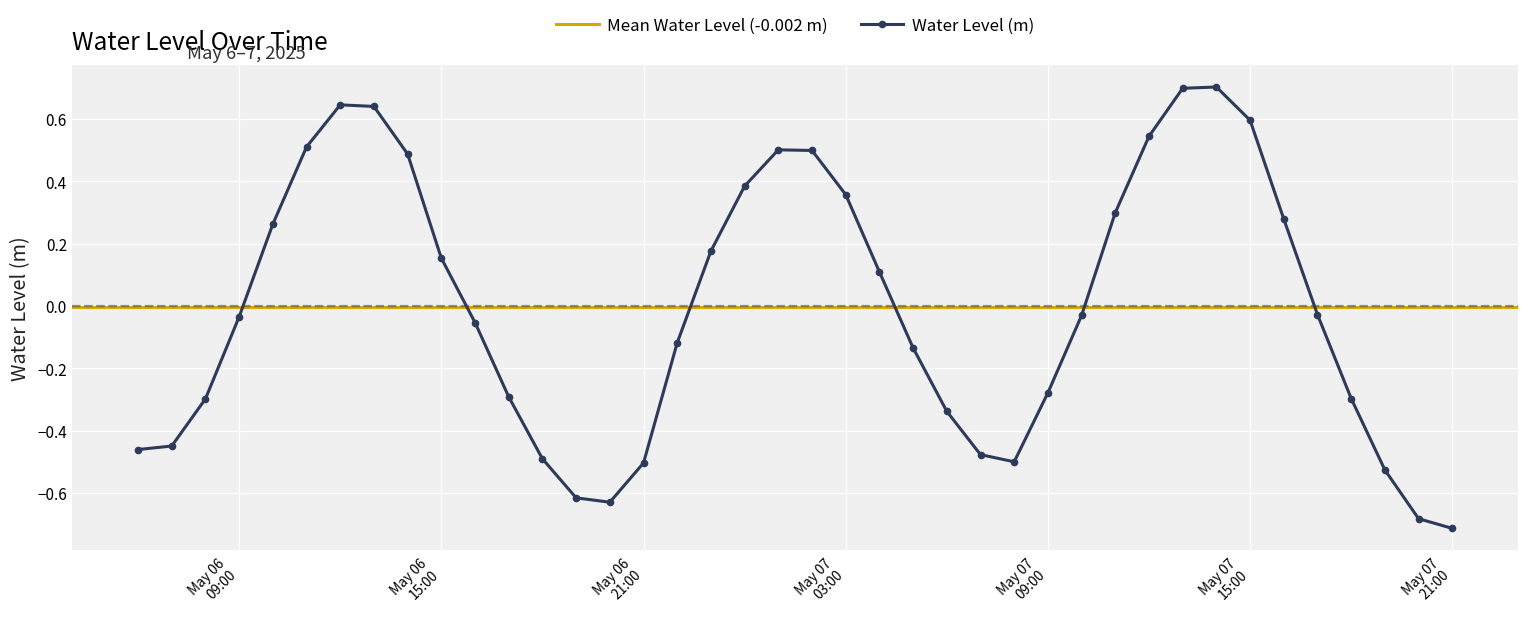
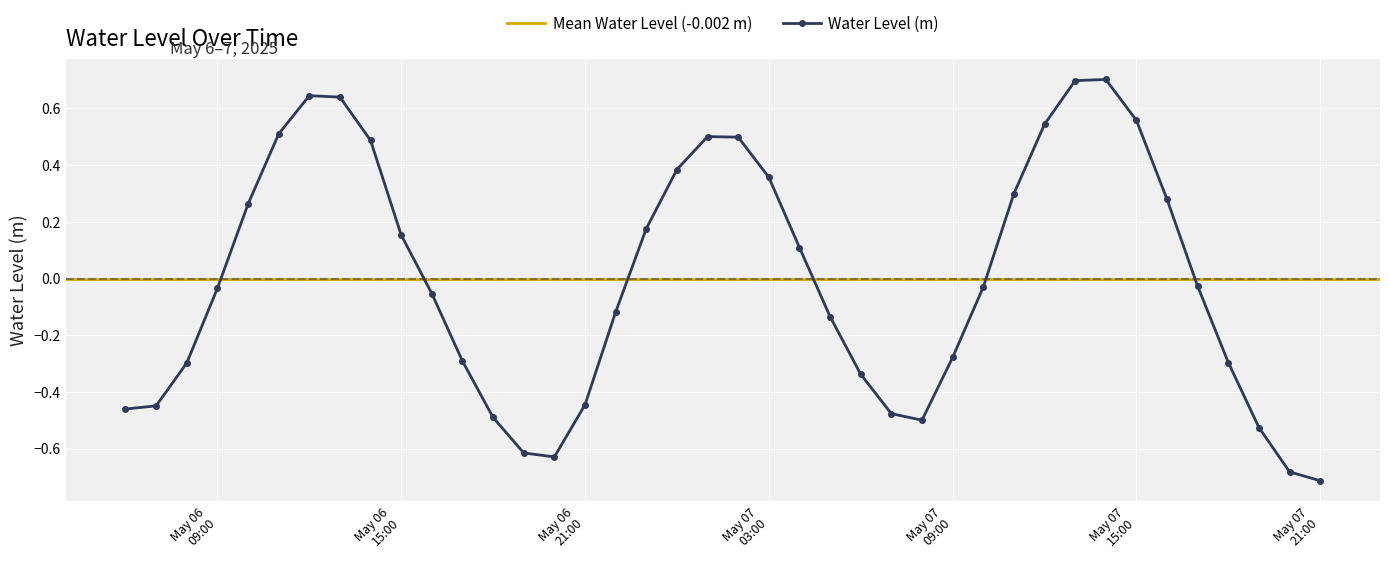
May 06 21:00: -0.50 -> -0.45
May 07 15:00: 0.60 -> 0.56
